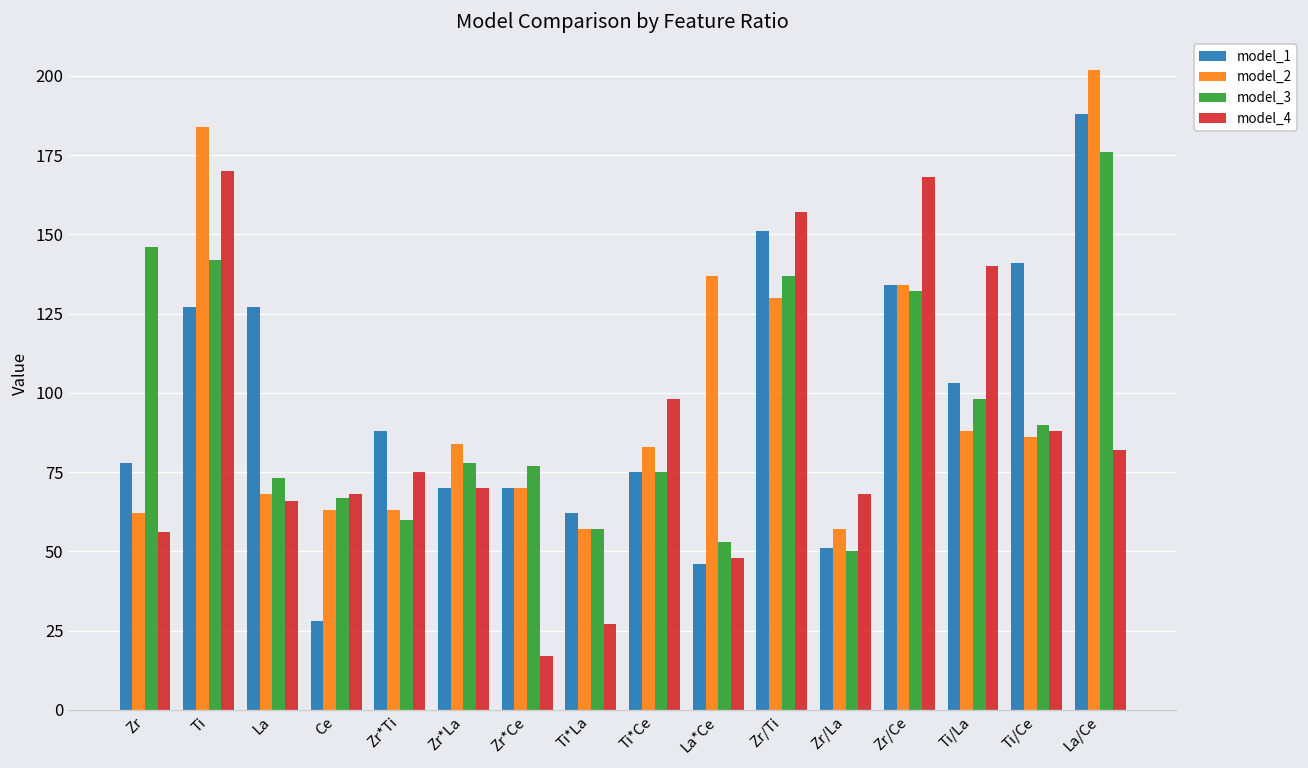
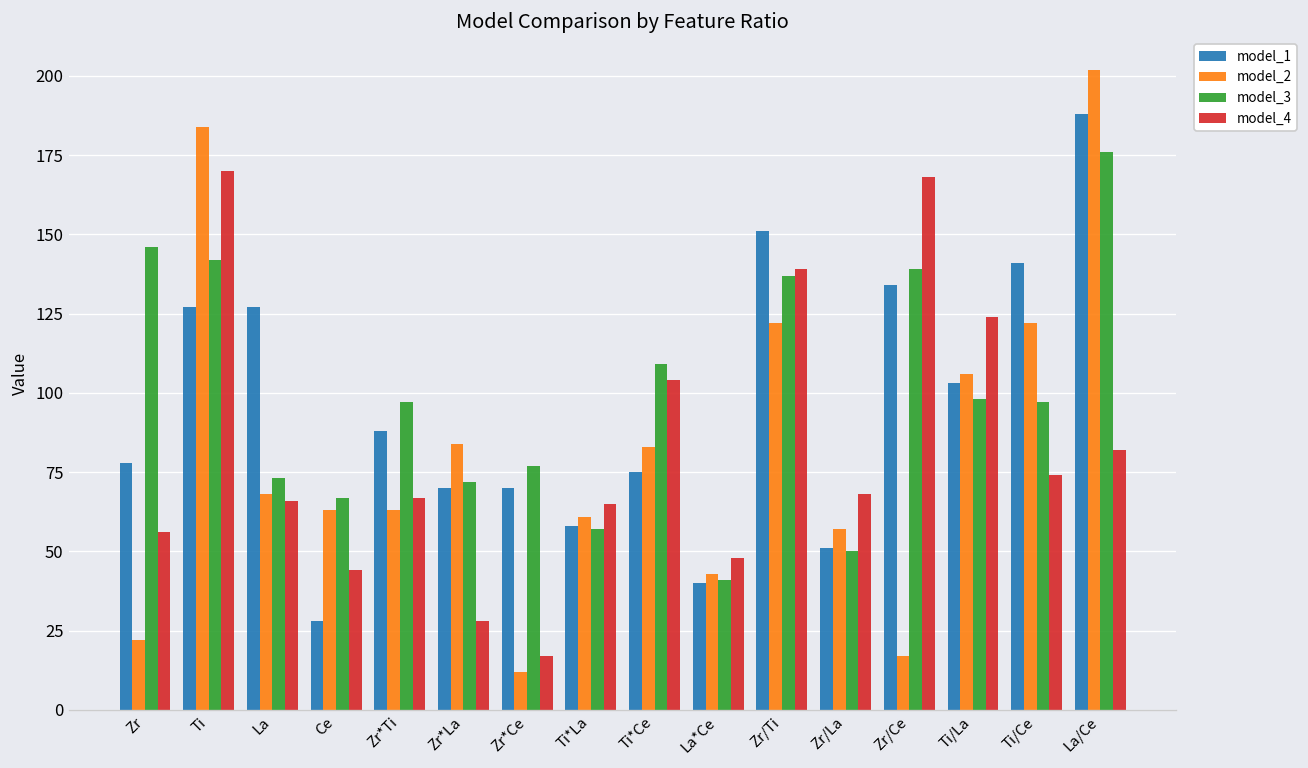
model_2, Zr: 62 -> 22
model_4, Ce: 68 -> 44
model_3, Zr*Ti: 60 -> 97
model_4, Zr*Ti: 75 -> 67
model_3, Zr*La: 78 -> 72
model_4, Zr*La: 70 -> 28
model_2, Zr*Ce: 70 -> 12
model_1, Ti*La: 62 -> 58
model_2, Ti*La: 57 -> 61
model_4, Ti*La: 27 -> 65
model_3, Ti*Ce: 75 -> 109
model_4, Ti*Ce: 98 -> 104
model_1, La*Ce: 46 -> 40
model_2, La*Ce: 137 -> 43
model_3, La*Ce: 53 -> 41
model_2, Zr/Ti: 130 -> 122
model_4, Zr/Ti: 157 -> 139
model_2, Zr/Ce: 134 -> 17
model_3, Zr/Ce: 132 -> 139
model_2, Ti/La: 88 -> 106
model_4, Ti/La: 140 -> 124
model_2, Ti/Ce: 86 -> 122
model_3, Ti/Ce: 90 -> 97
model_4, Ti/Ce: 88 -> 74
